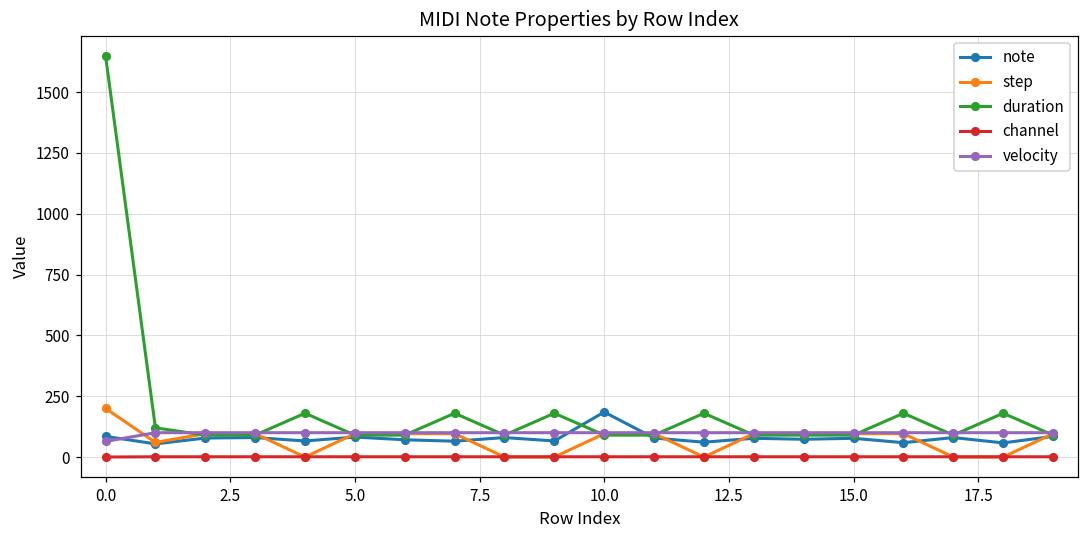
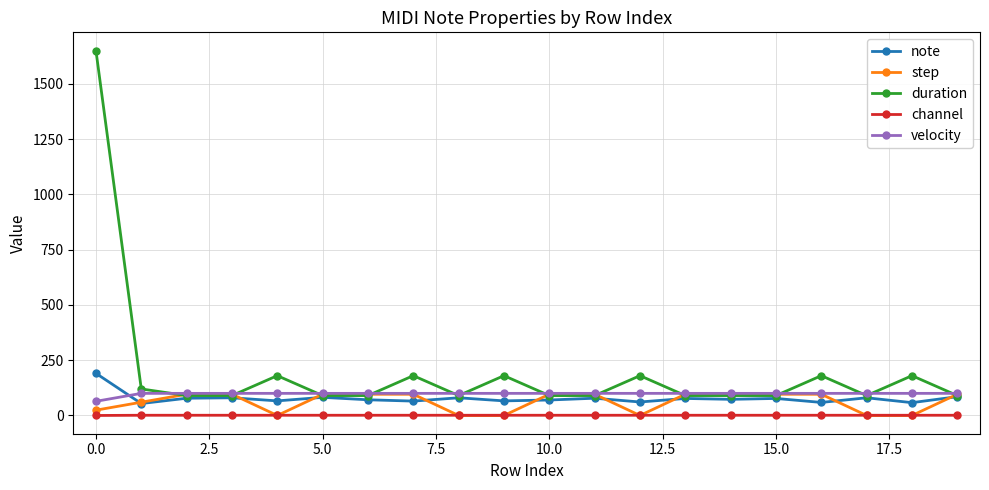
note, 0.0: 90 -> 190
step, 0.0: 200 -> 20
note, 10.0: 180 -> 70
